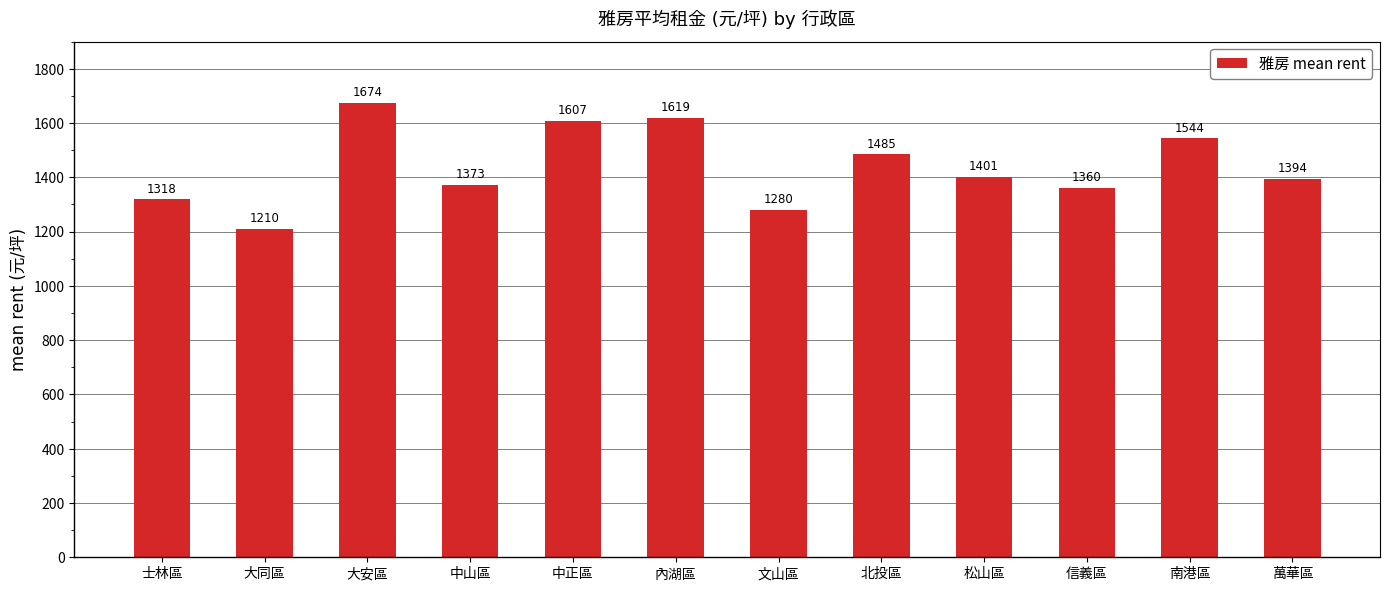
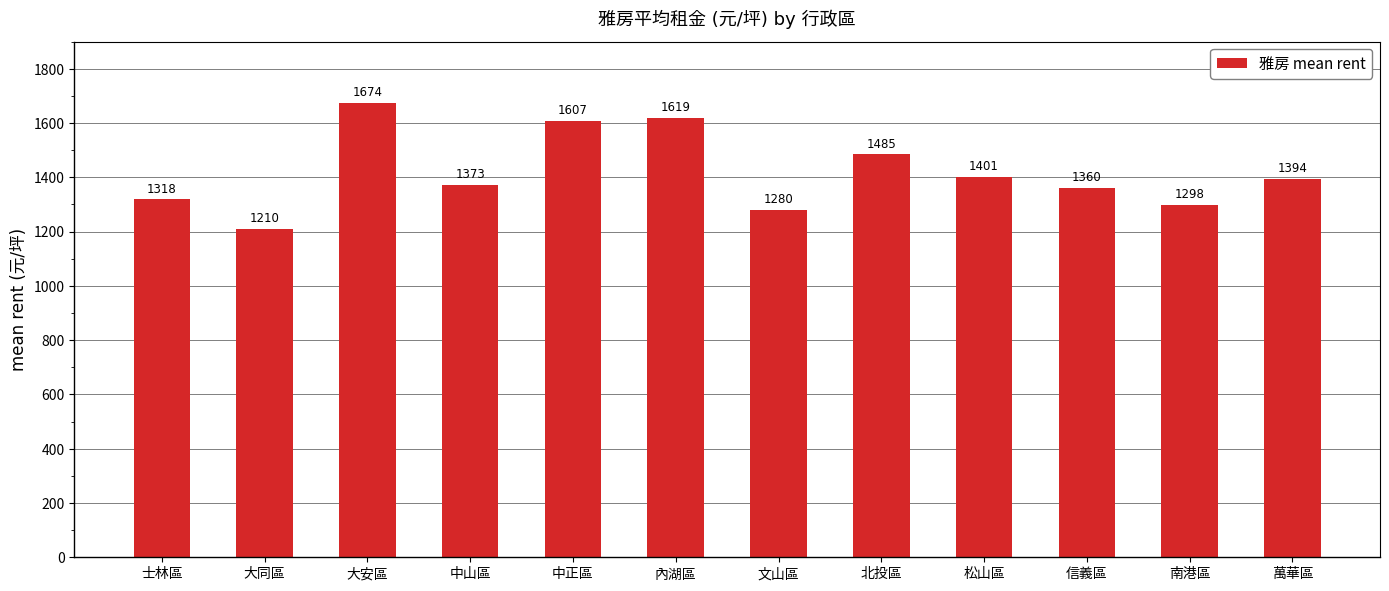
南港區: 1544 -> 1298
